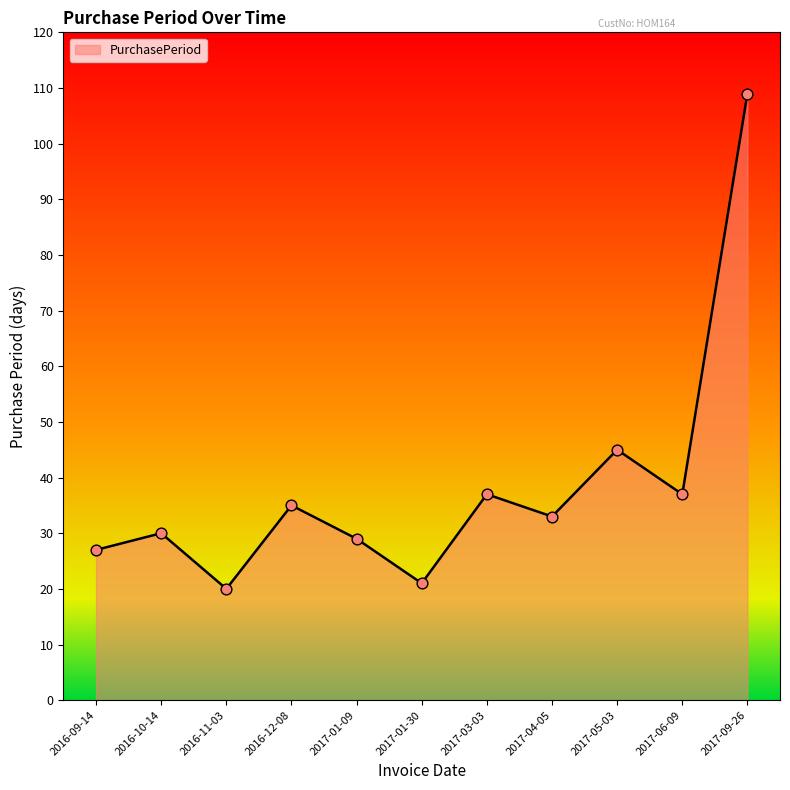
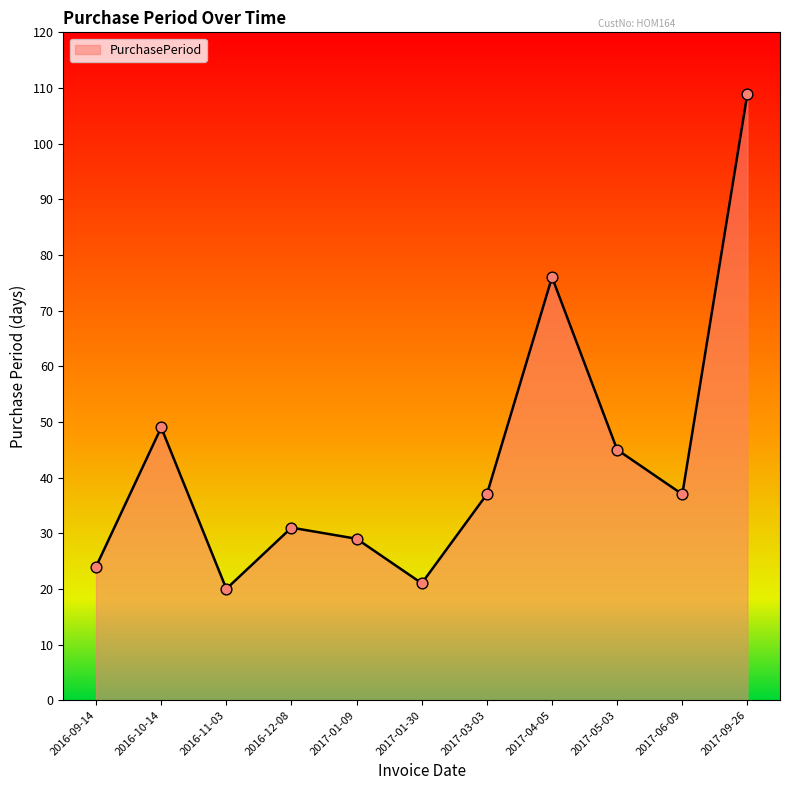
2016-09-14: 27 -> 24
2016-10-14: 30 -> 49
2016-12-08: 35 -> 31
2017-04-05: 33 -> 76
